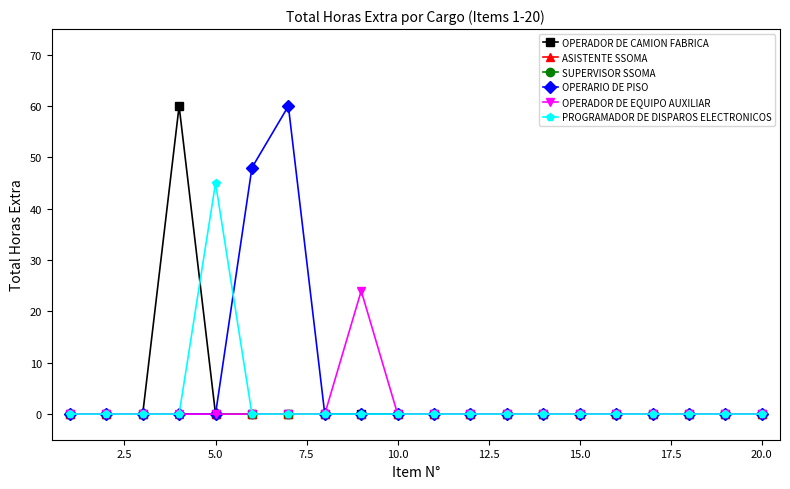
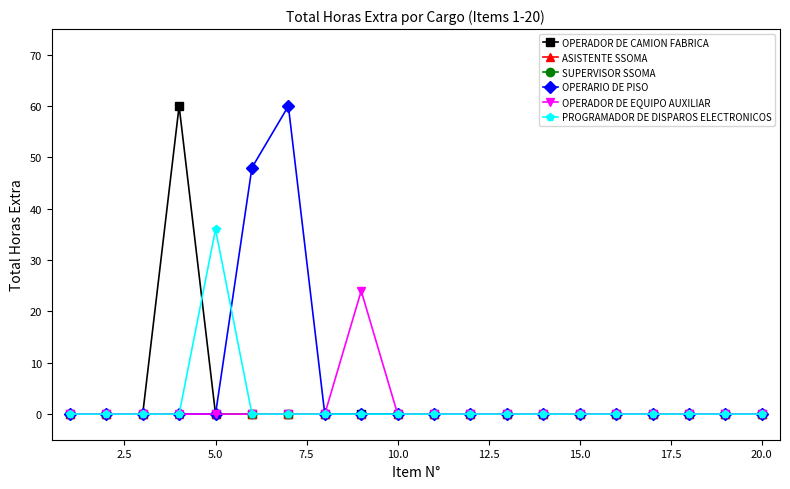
PROGRAMADOR DE DISPAROS ELECTRONICOS, 5.0: 45 -> 36
